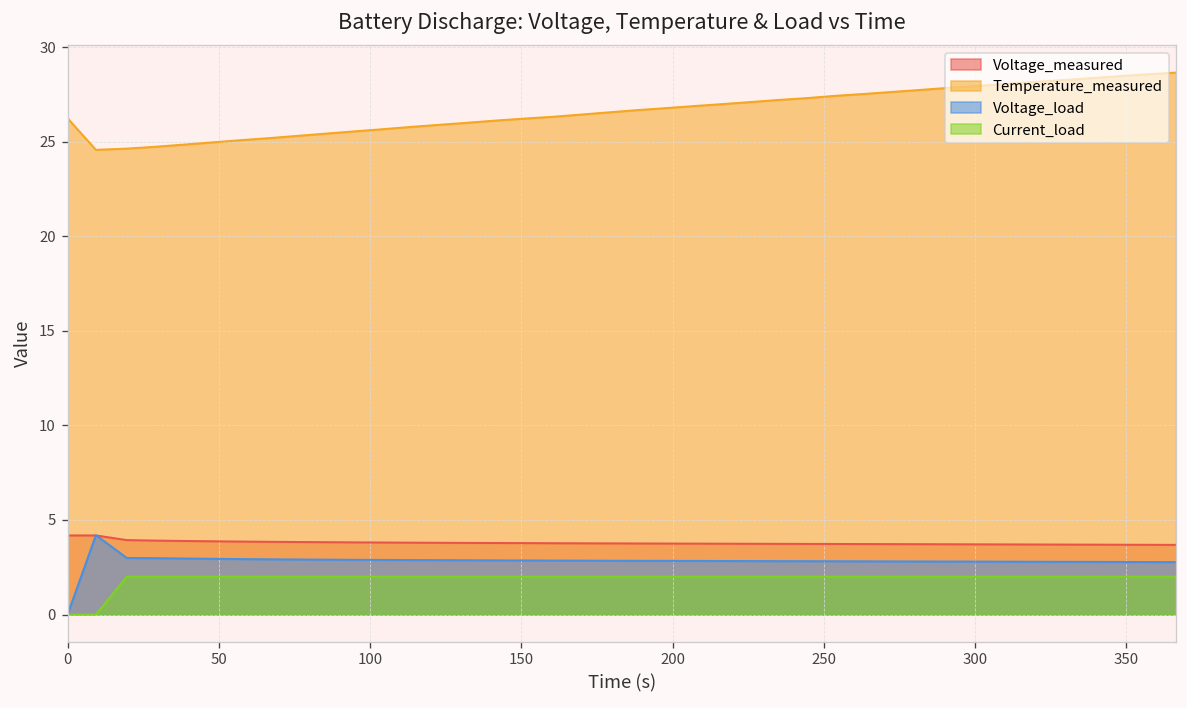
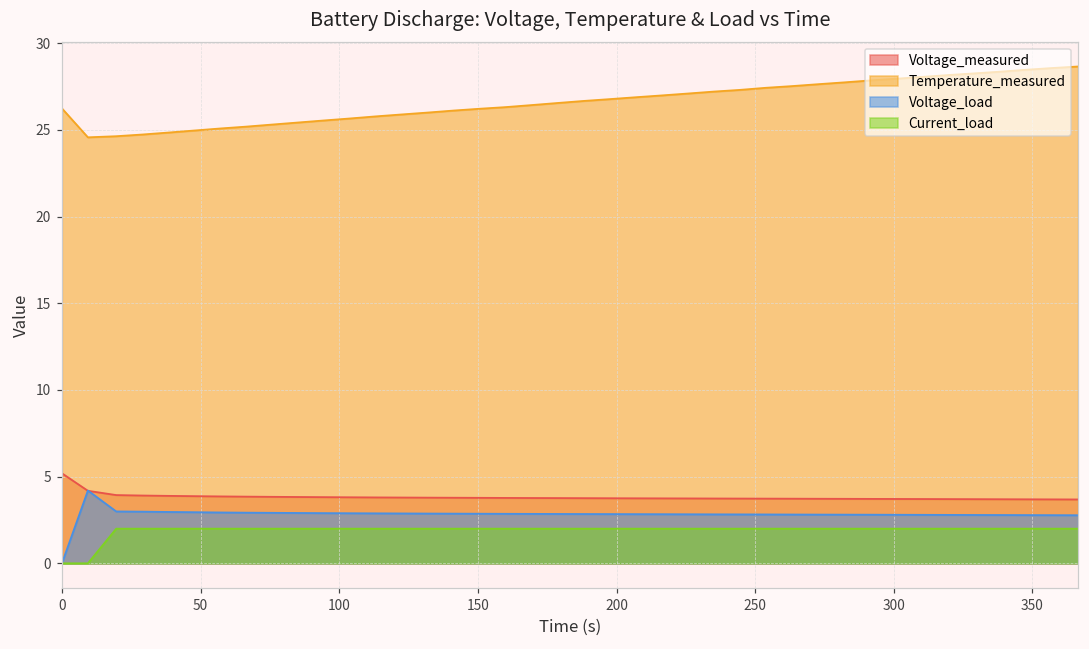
Voltage_measured, 0: 4.2 -> 5.2
